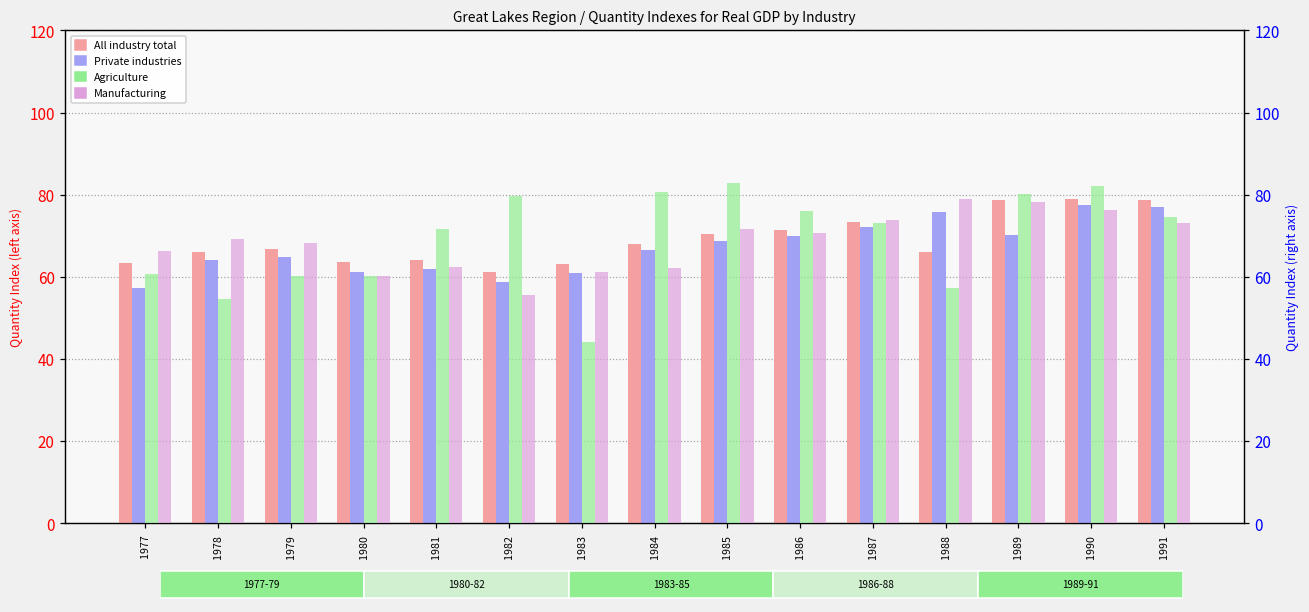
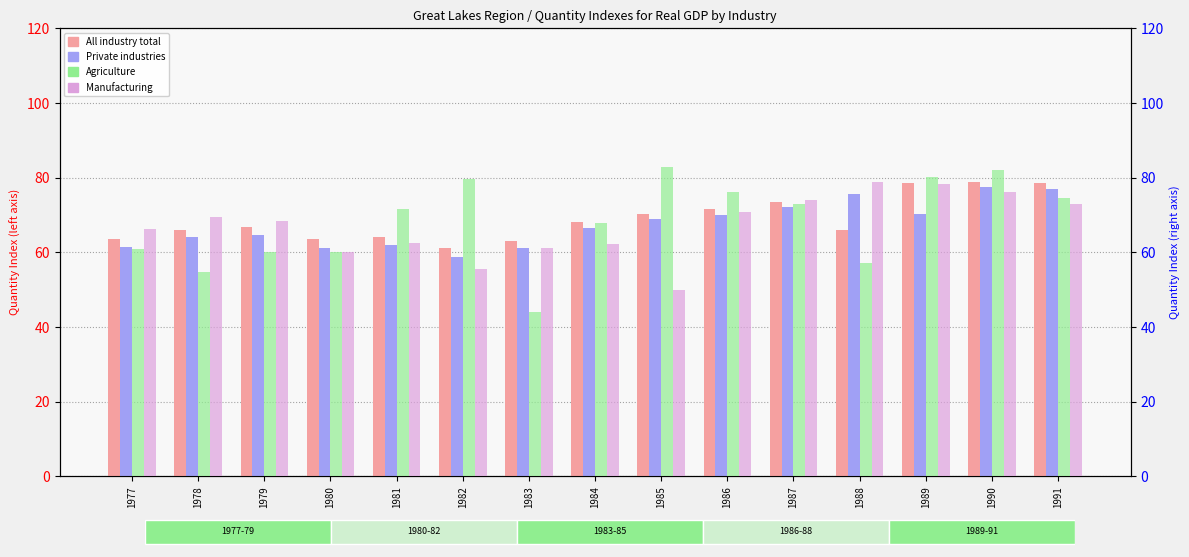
Great Lakes Region / Quantity Indexes for Real GDP by Industry, Private industries, 1977: 57 -> 62
Great Lakes Region / Quantity Indexes for Real GDP by Industry, Agriculture, 1984: 81 -> 68
Great Lakes Region / Quantity Indexes for Real GDP by Industry, Manufacturing, 1985: 72 -> 50
